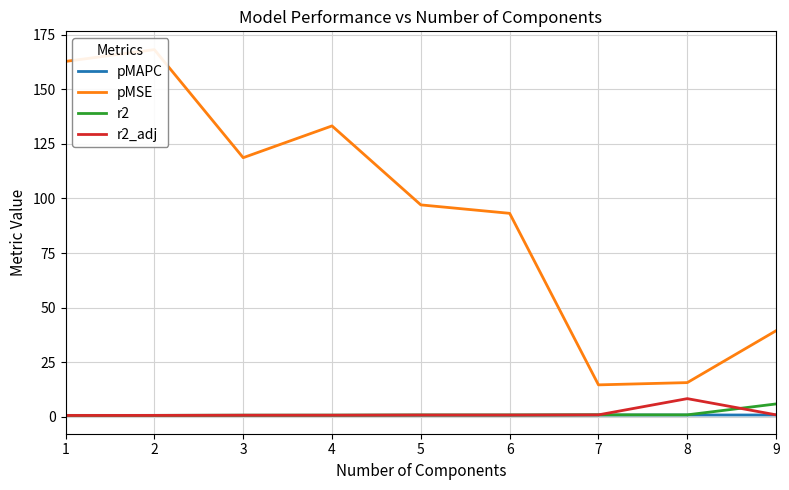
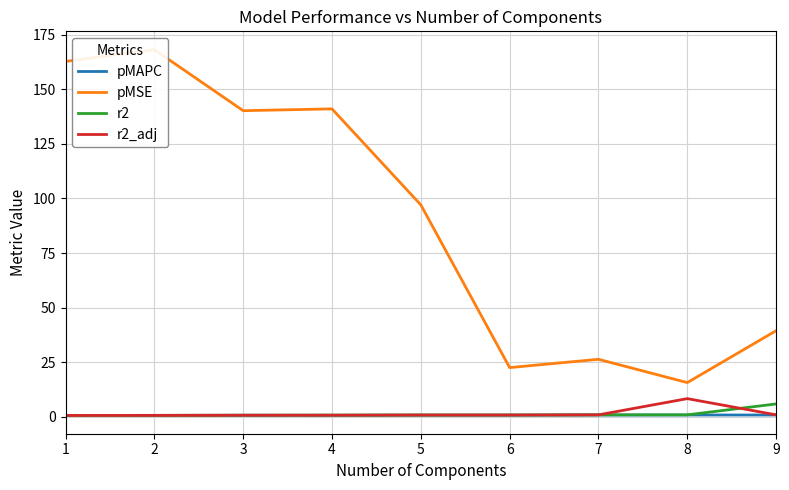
pMSE, 3: 119 -> 140
pMSE, 4: 133 -> 141
pMSE, 6: 93 -> 23
pMSE, 7: 15 -> 26
